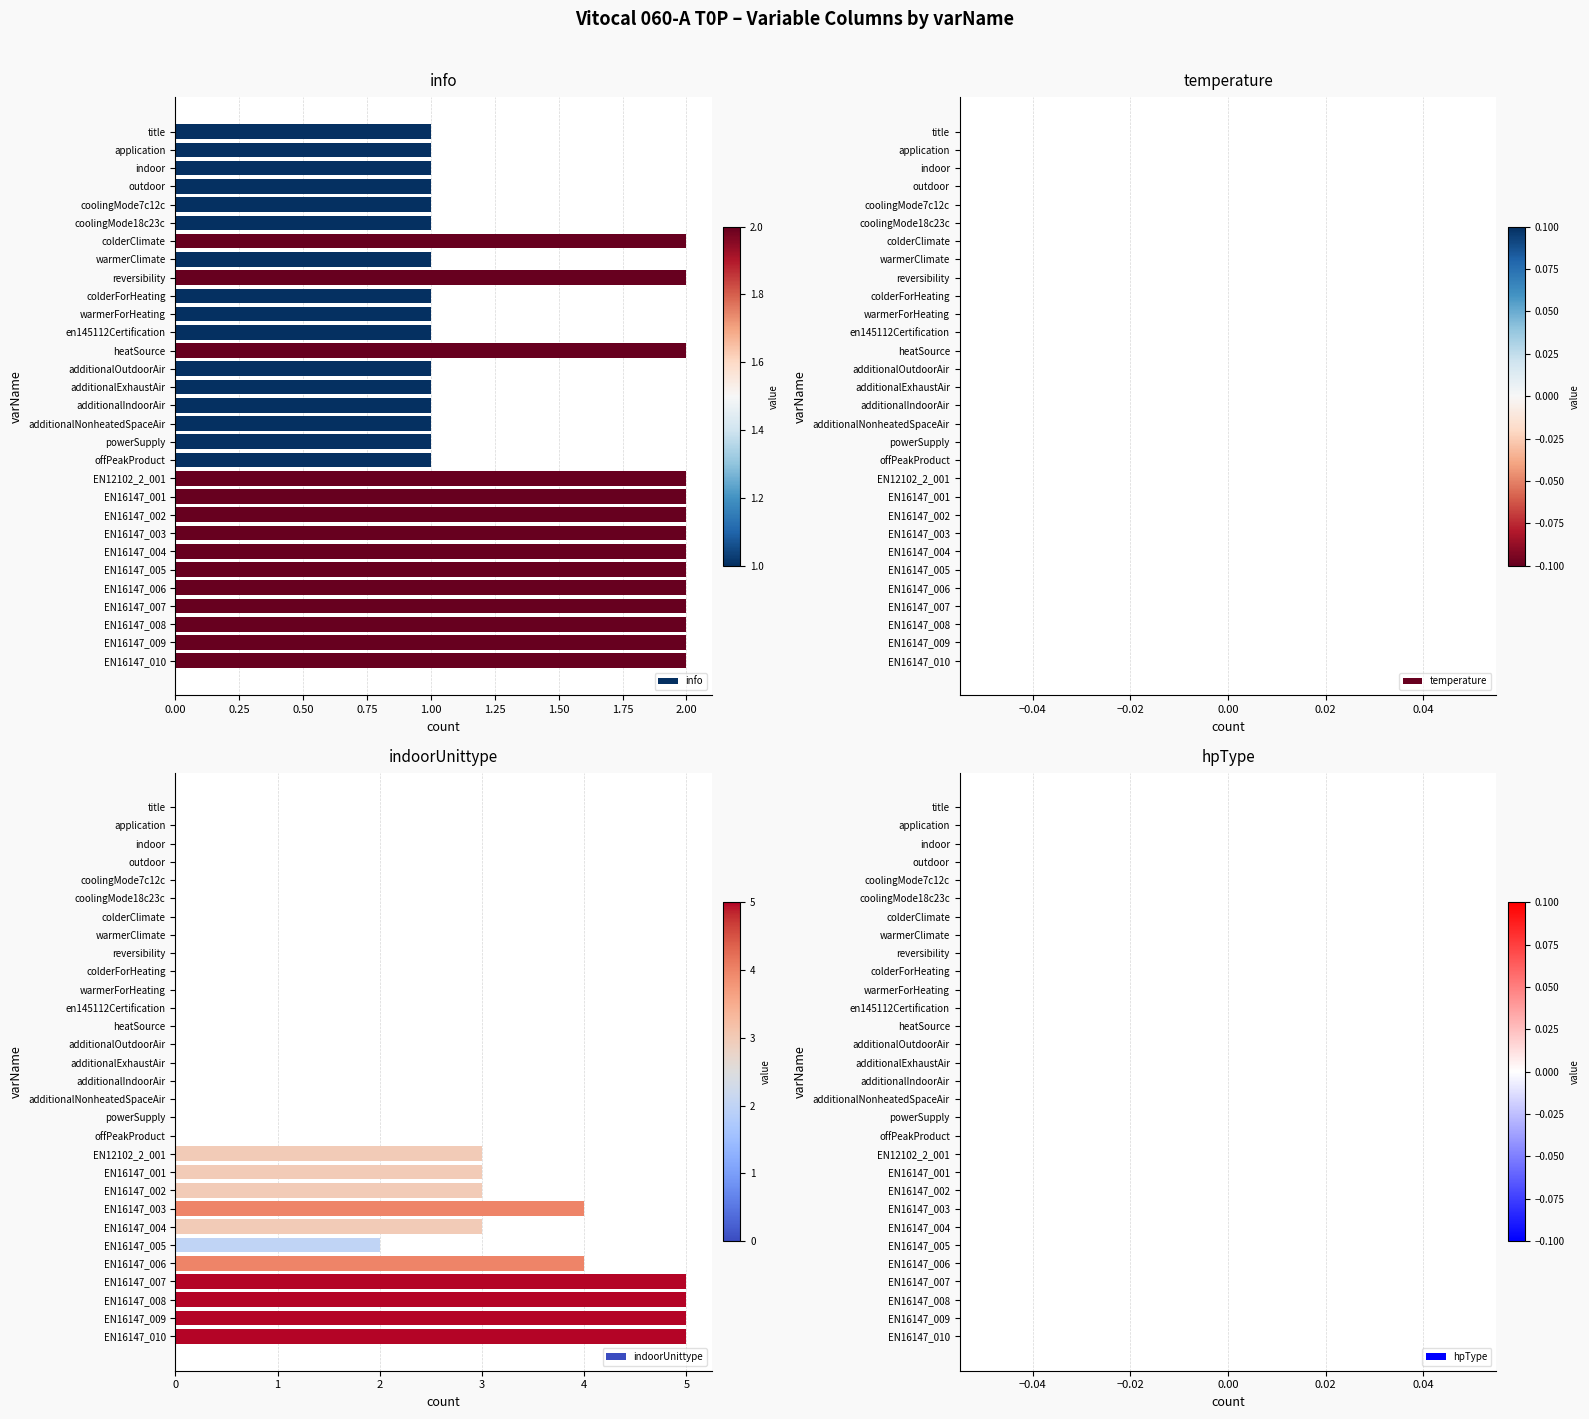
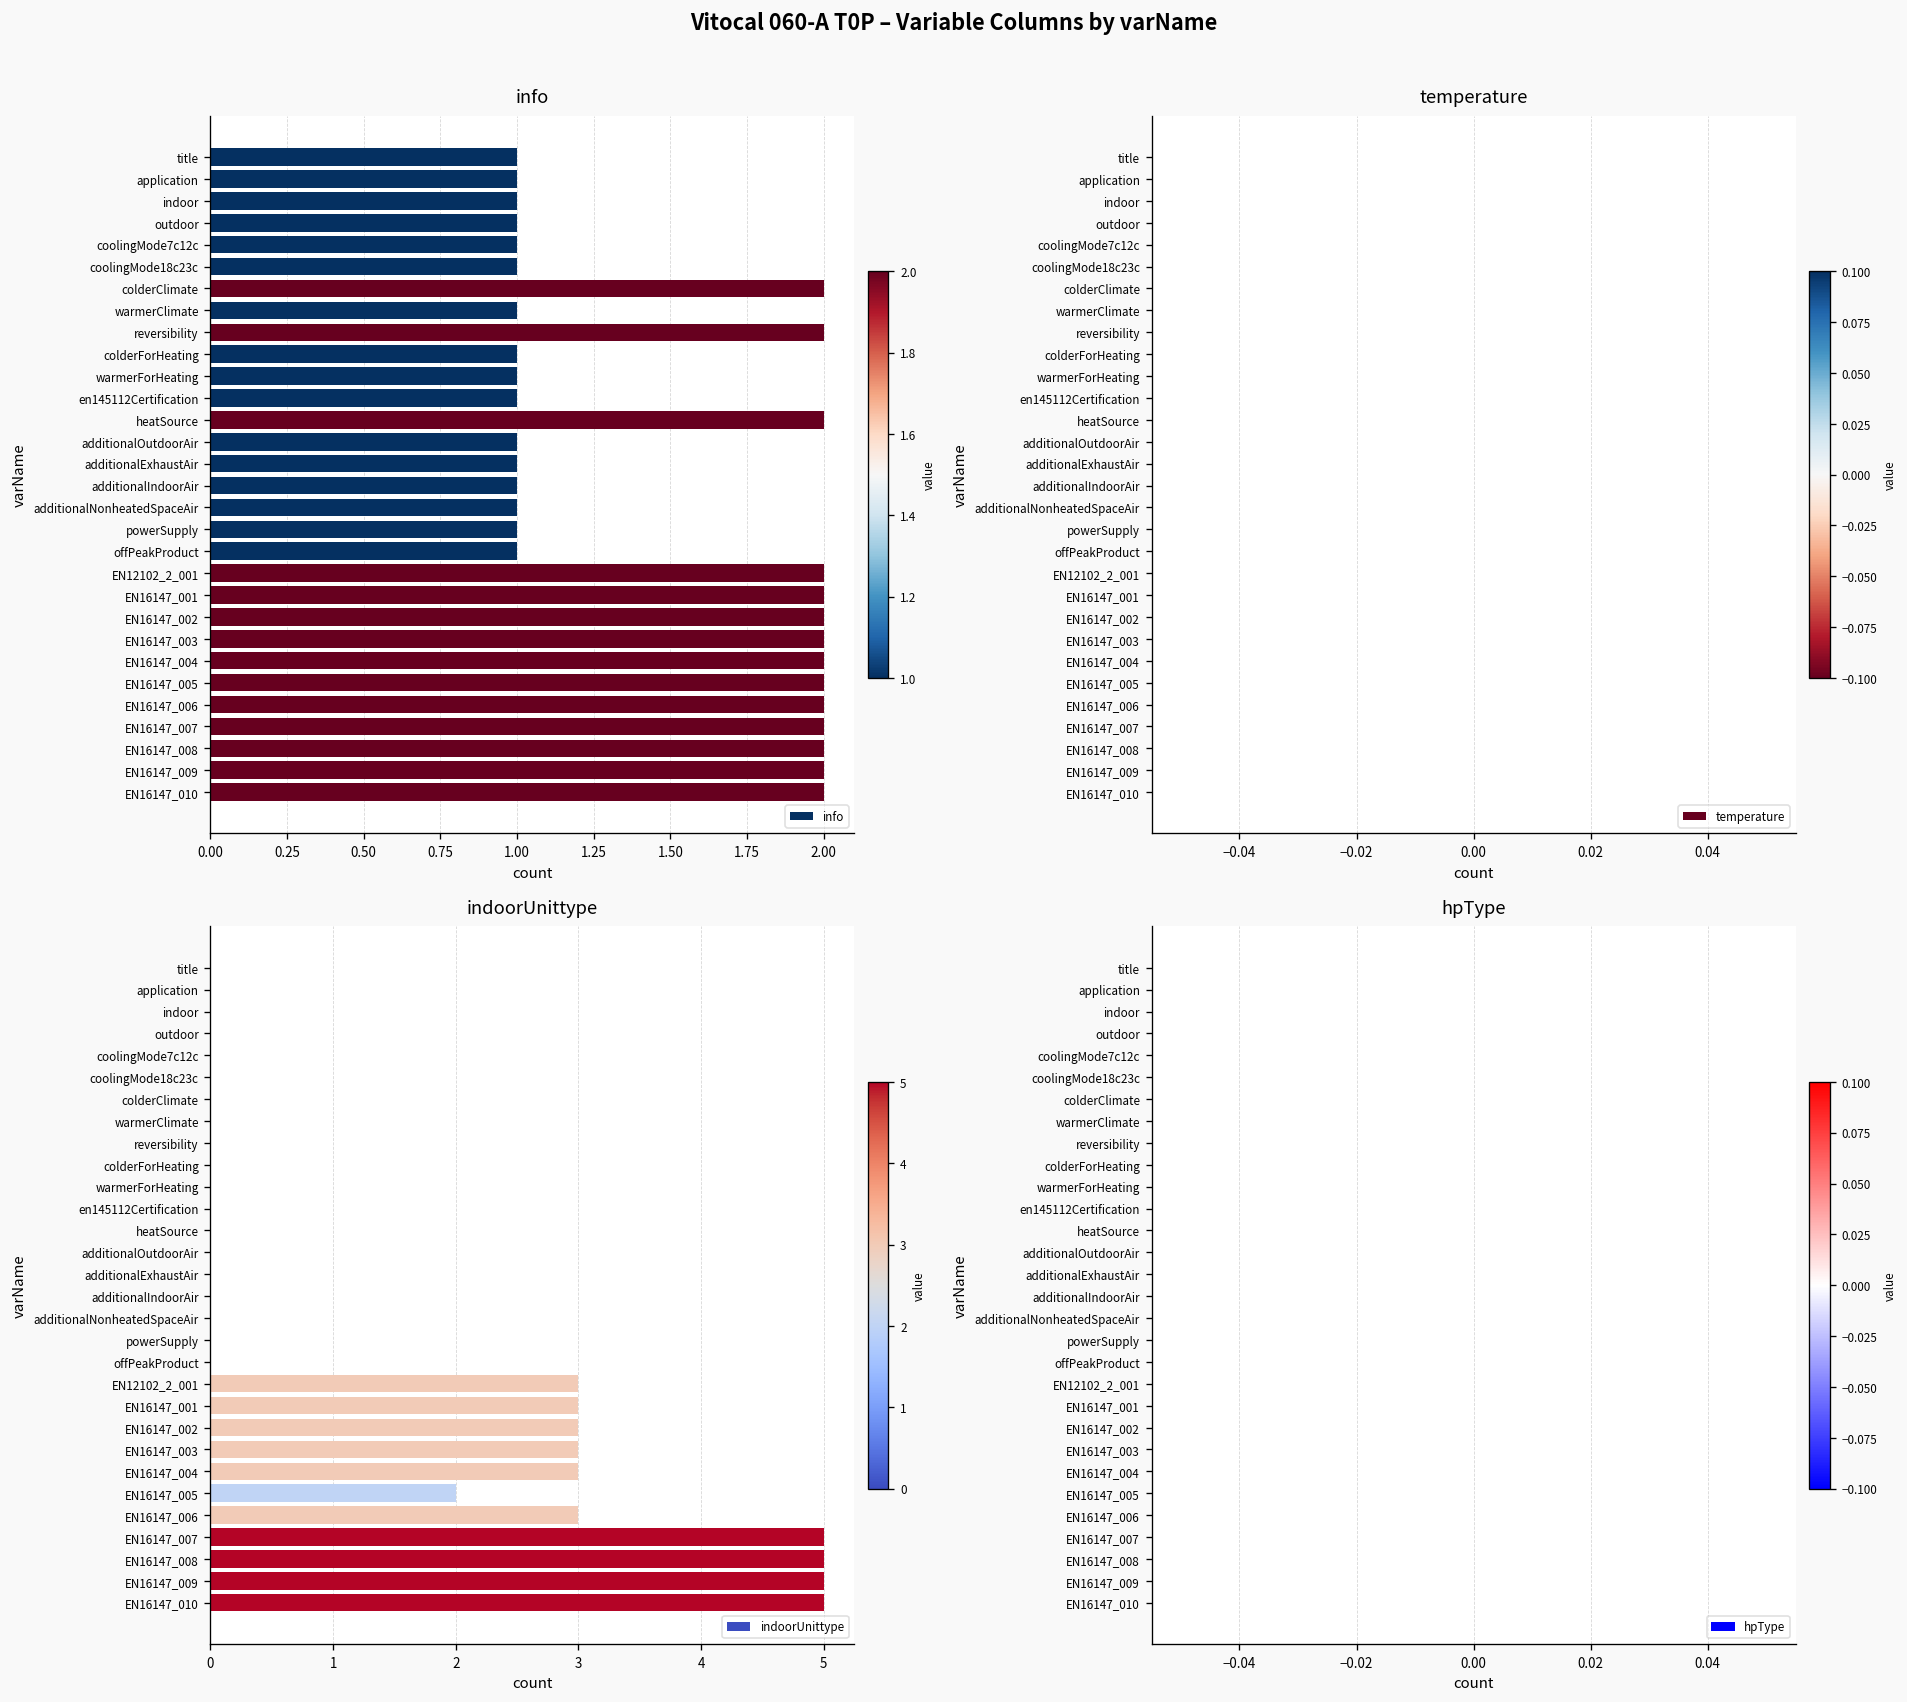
indoorUnittype, EN16147_003: 4 -> 3
indoorUnittype, EN16147_006: 4 -> 3
